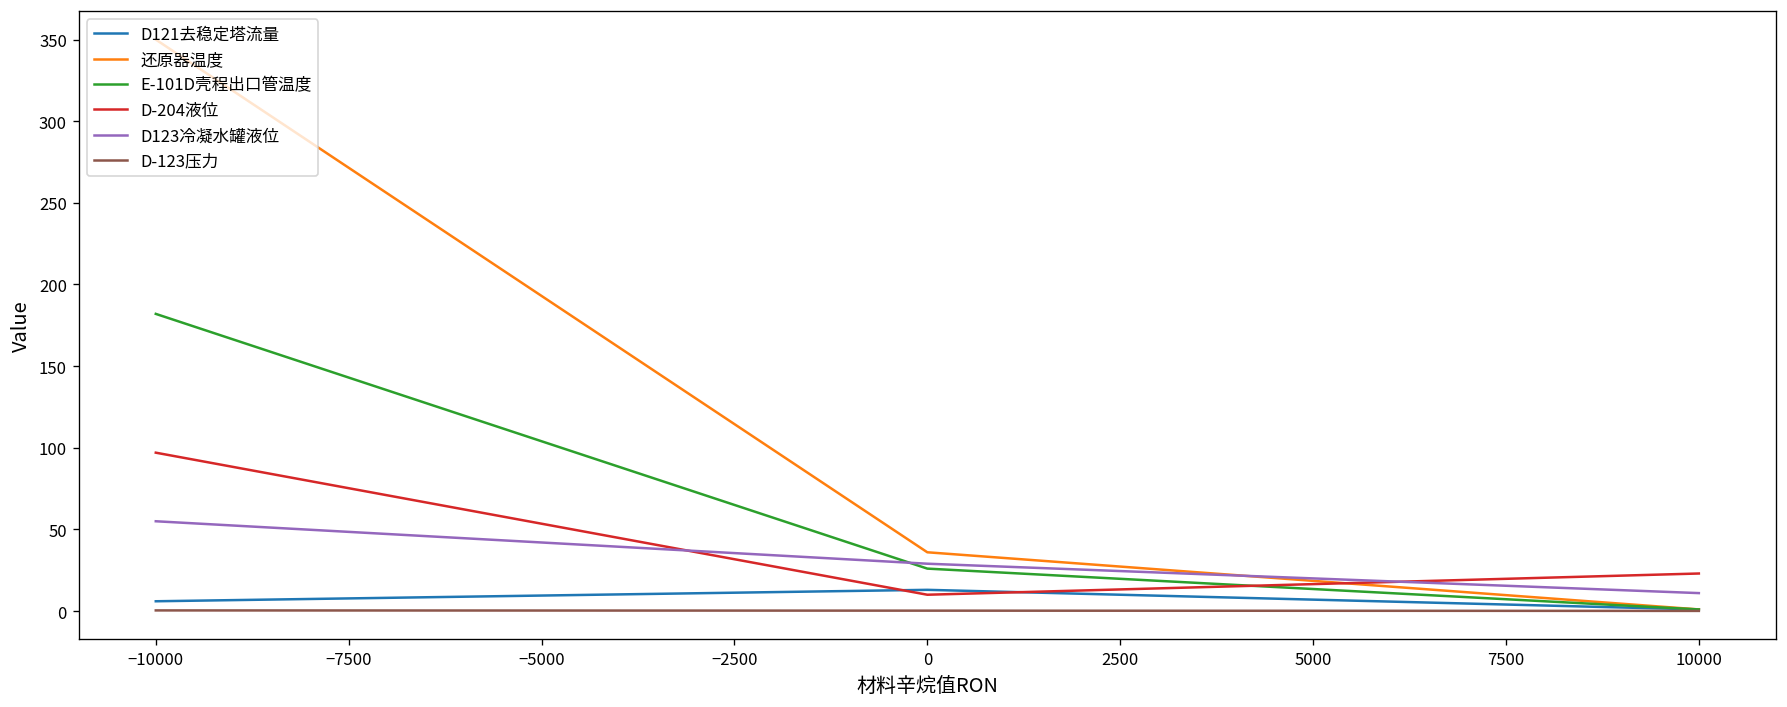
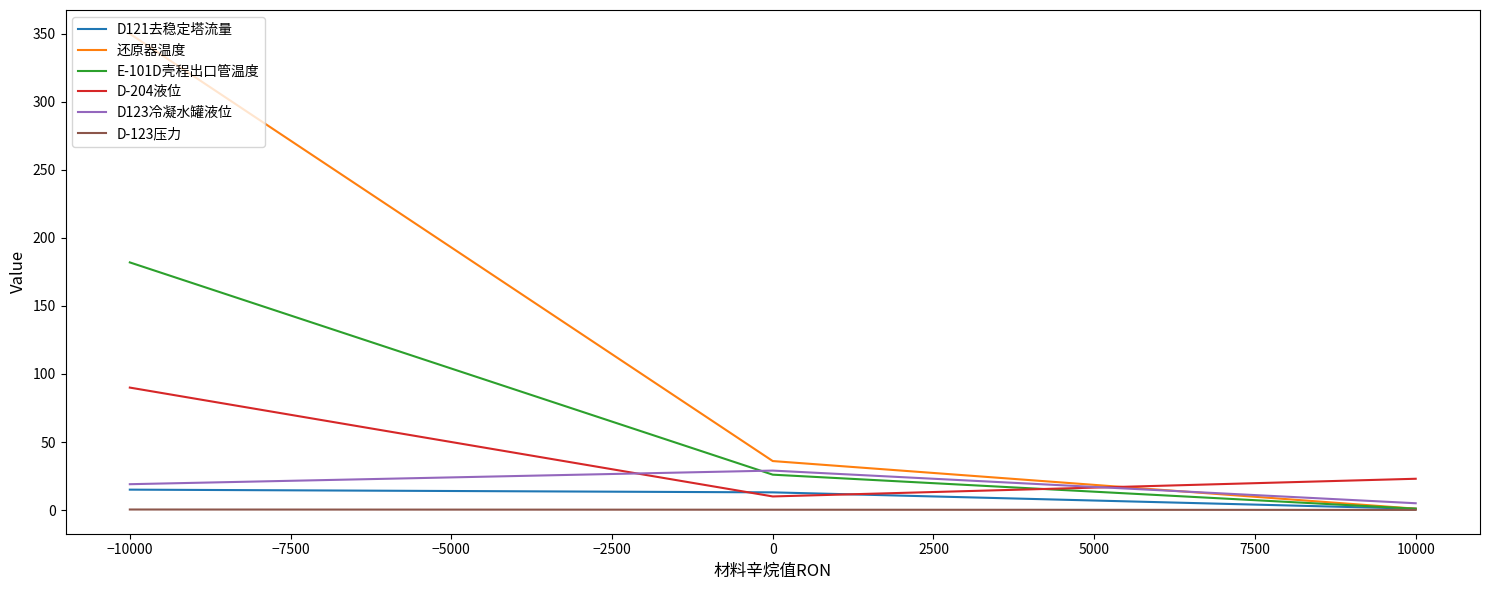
D121去稳定塔流量, −10000: 6 -> 15
D-204液位, −10000: 97 -> 90
D123冷凝水罐液位, −10000: 55 -> 19
D123冷凝水罐液位, 10000: 11 -> 5
